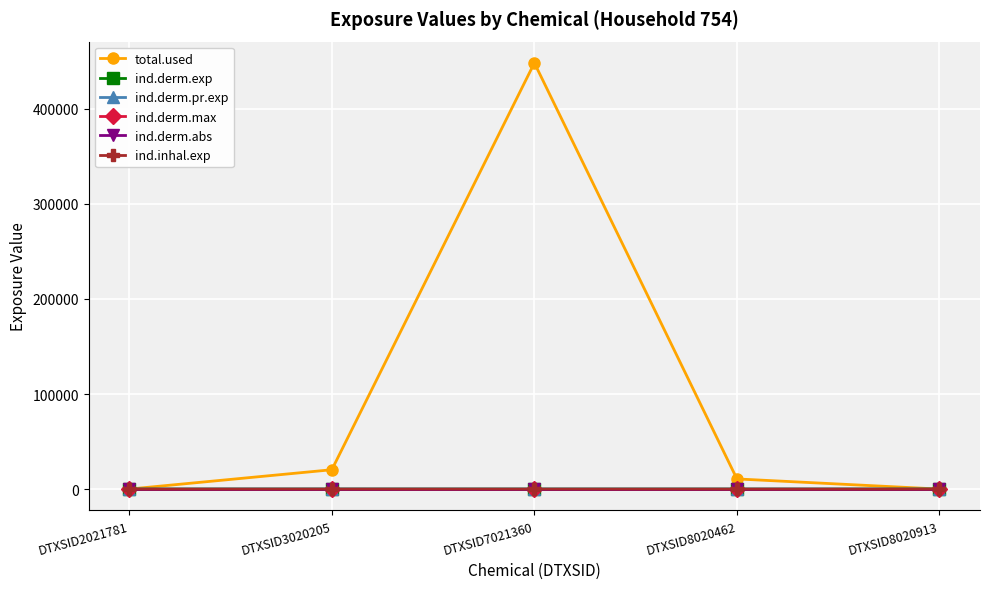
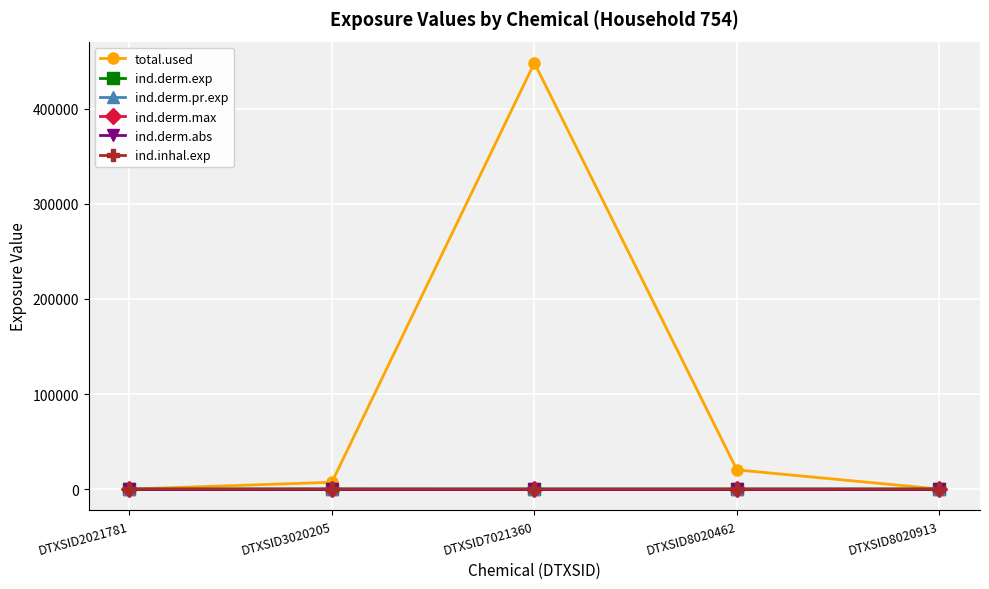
total.used, DTXSID3020205: 20000 -> 10000
total.used, DTXSID8020462: 10000 -> 20000
